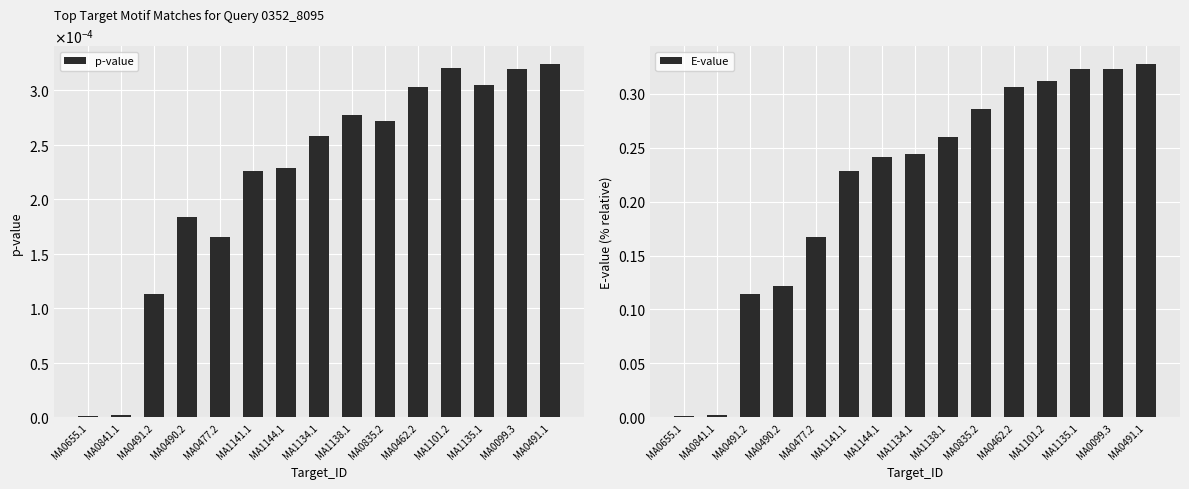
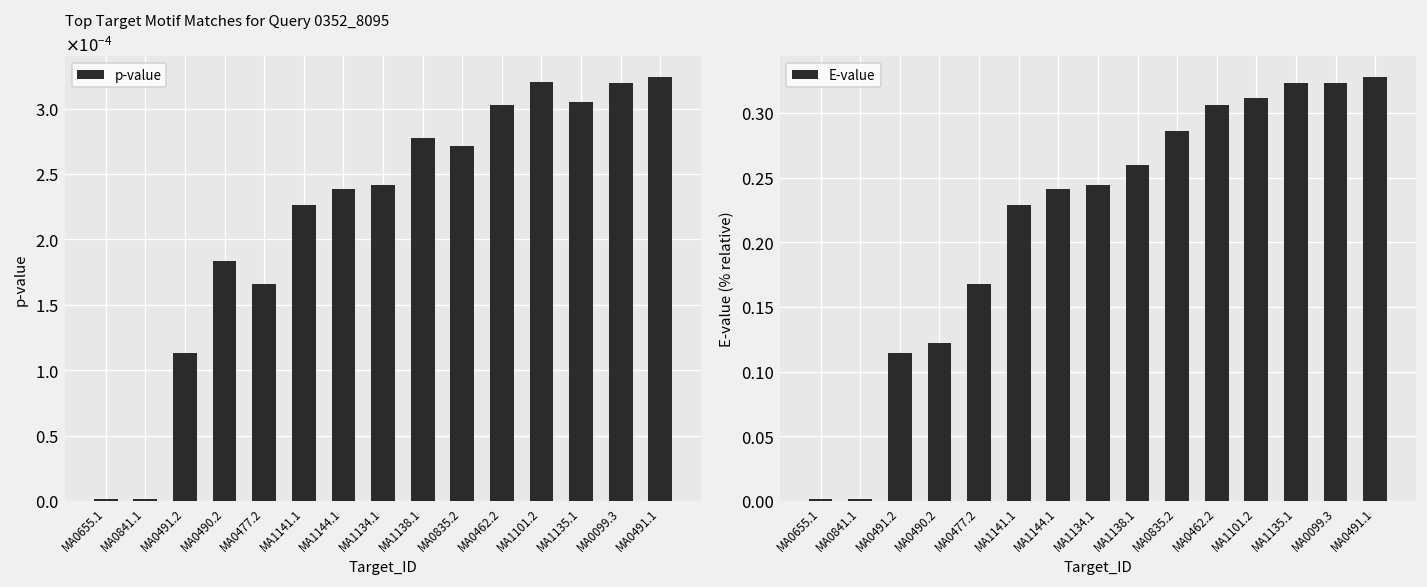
Top Target Motif Matches for Query 0352_8095, MA1144.1: 0.000228 -> 0.000239
Top Target Motif Matches for Query 0352_8095, MA1134.1: 0.000258 -> 0.000242
